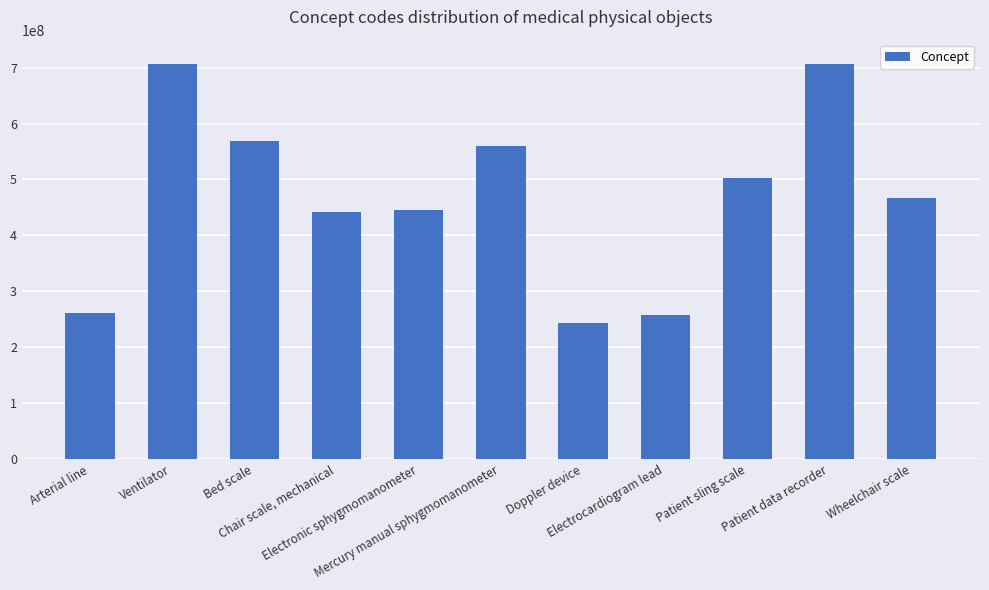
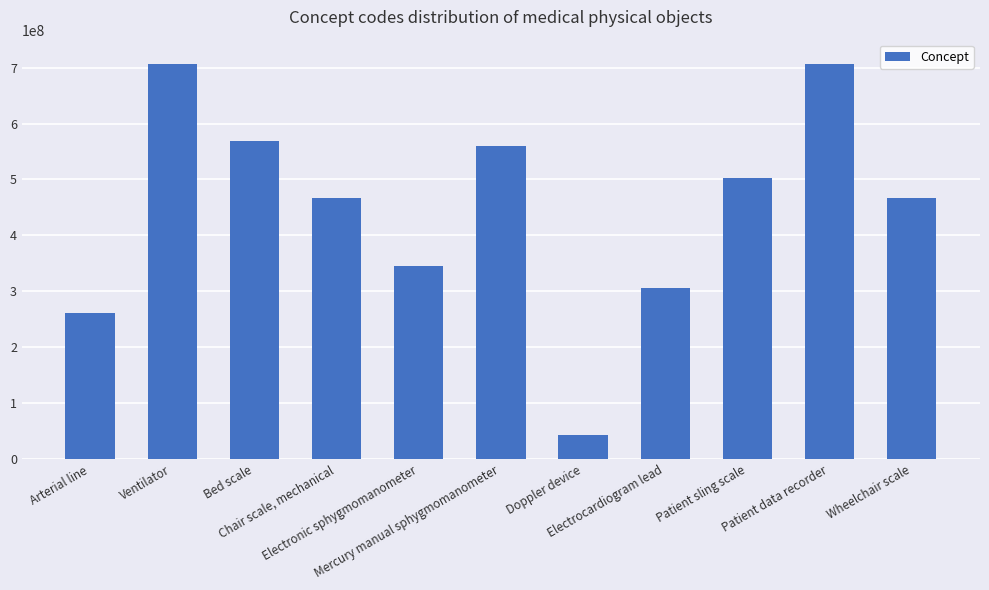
Chair scale, mechanical: 440000000 -> 470000000
Electronic sphygmomanometer: 450000000 -> 340000000
Doppler device: 240000000 -> 40000000
Electrocardiogram lead: 260000000 -> 310000000
